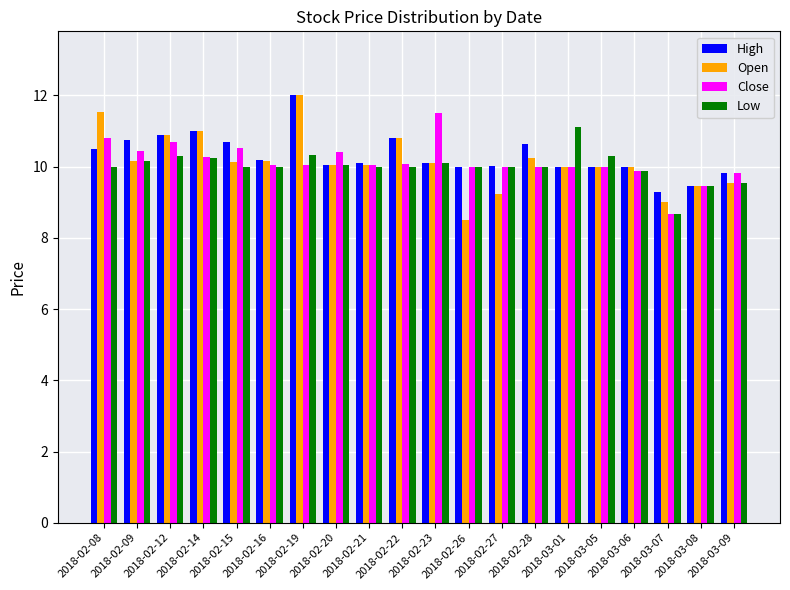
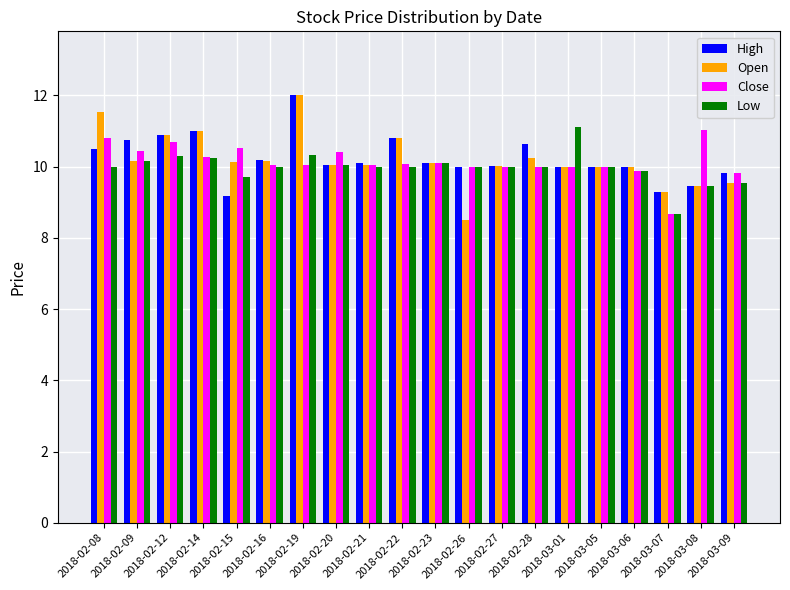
High, 2018-02-15: 10.7 -> 9.2
Low, 2018-02-15: 10.0 -> 9.7
Close, 2018-02-23: 11.5 -> 10.1
Open, 2018-02-27: 9.2 -> 10.0
Low, 2018-03-05: 10.3 -> 10.0
Open, 2018-03-07: 9.0 -> 9.3
Close, 2018-03-08: 9.5 -> 11.0
